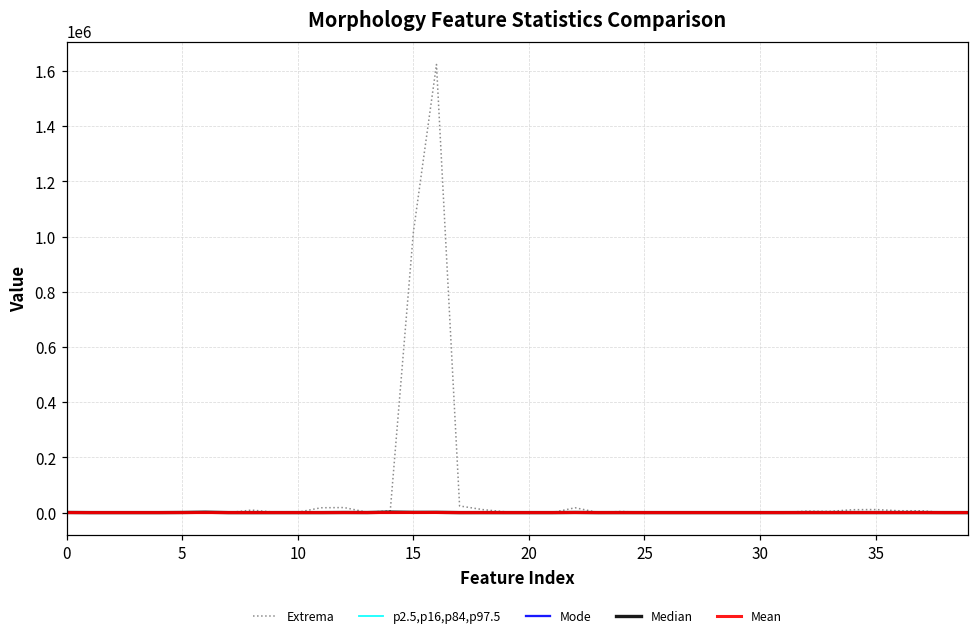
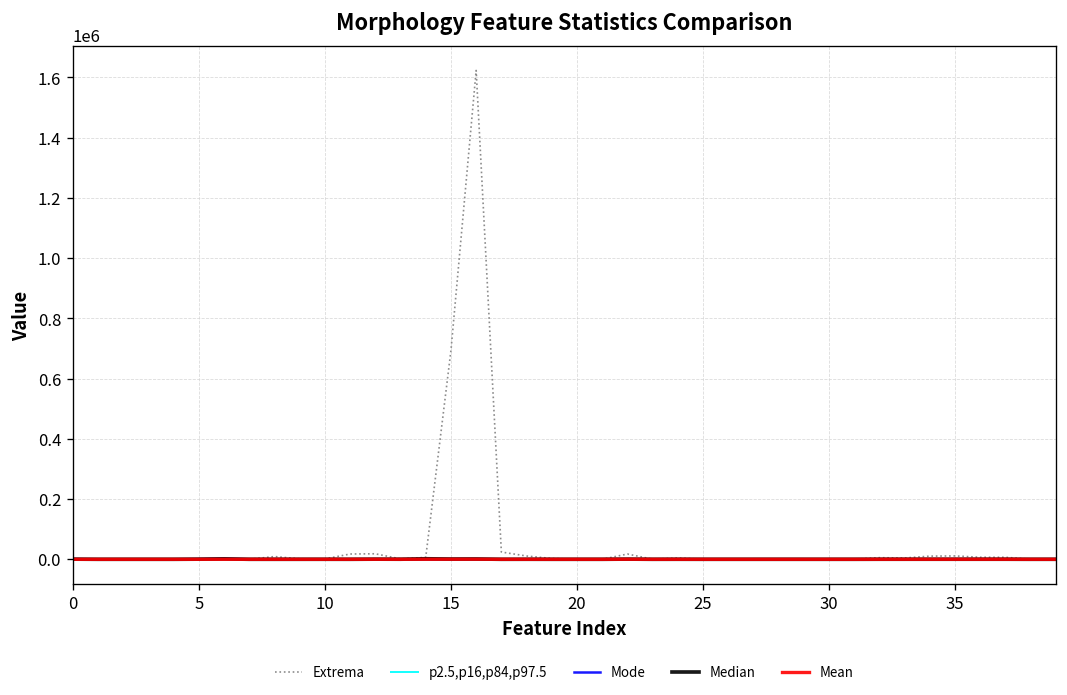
Extrema, 15: 1020000 -> 690000
